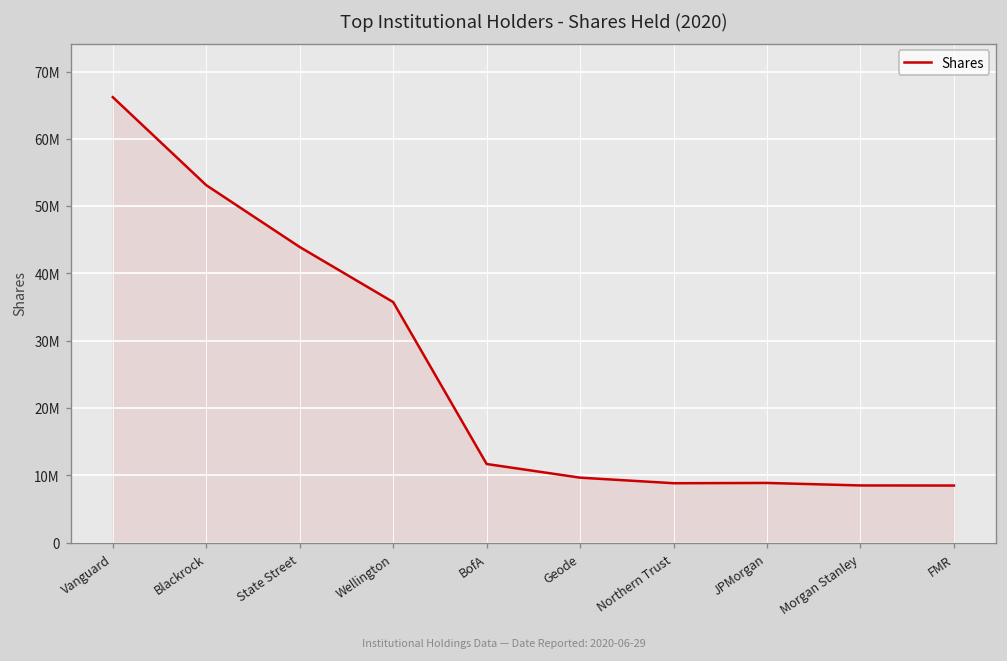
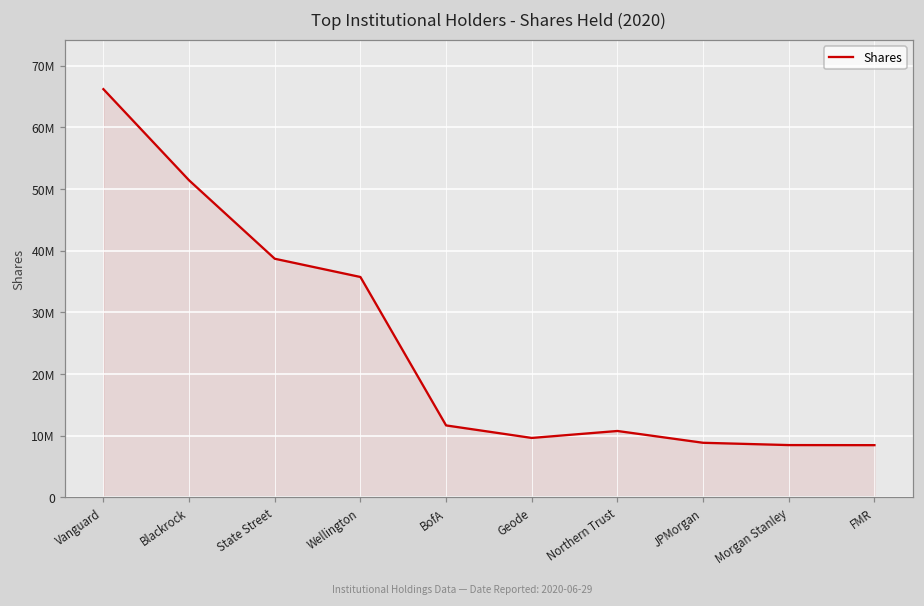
Blackrock: 53000000 -> 51000000
State Street: 44000000 -> 39000000
Northern Trust: 9000000 -> 11000000
